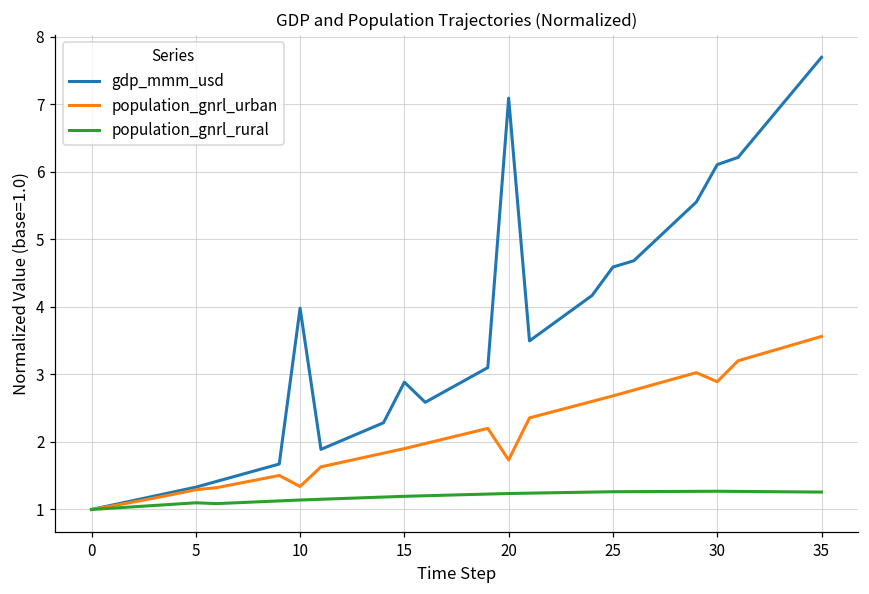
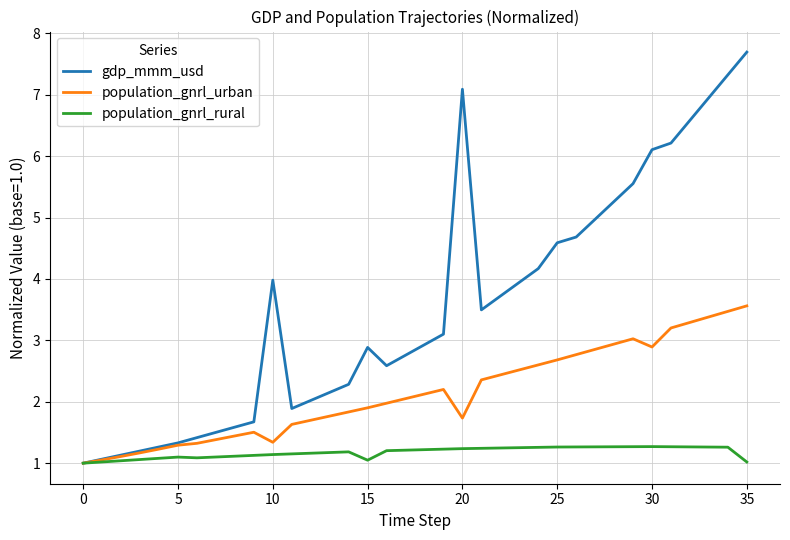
population_gnrl_rural, 15: 1.2 -> 1.0
population_gnrl_rural, 35: 1.3 -> 1.0
